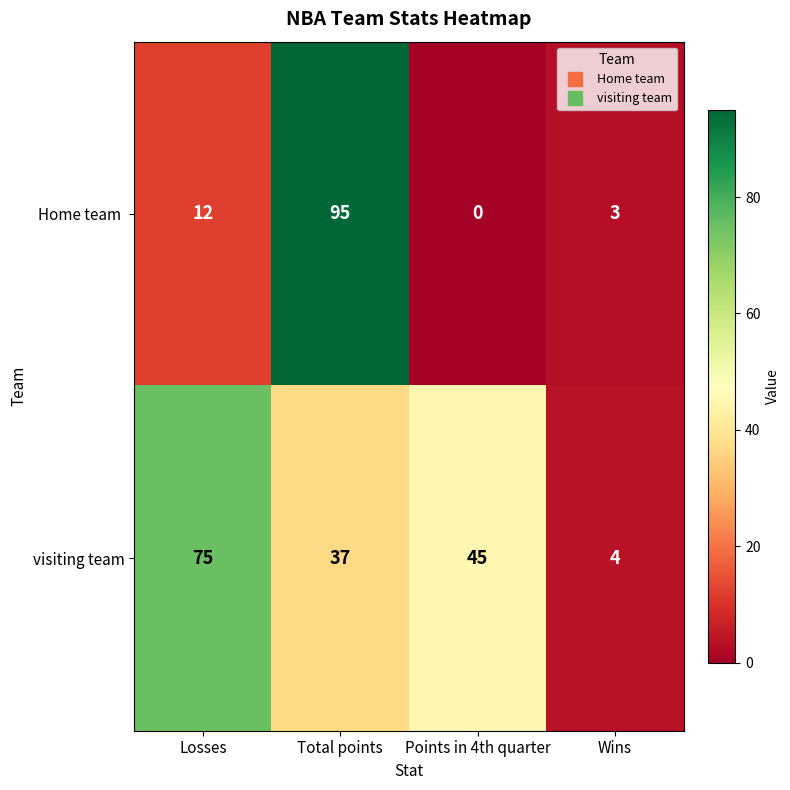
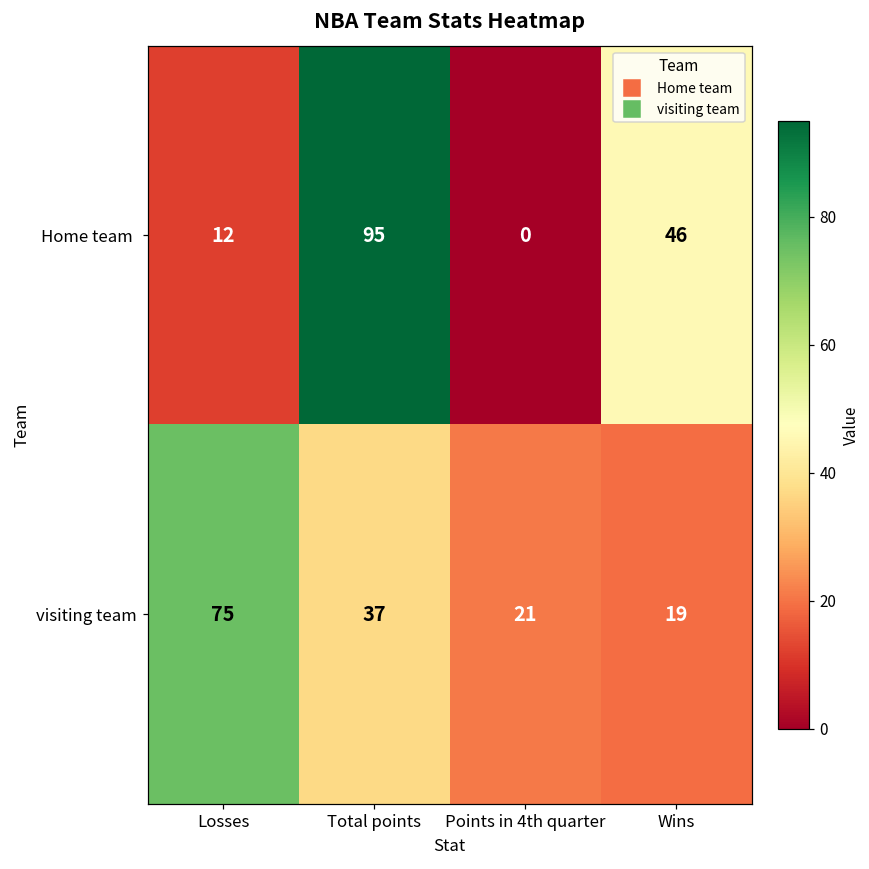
Home team, Wins: 3 -> 46
visiting team, Points in 4th quarter: 45 -> 21
visiting team, Wins: 4 -> 19
